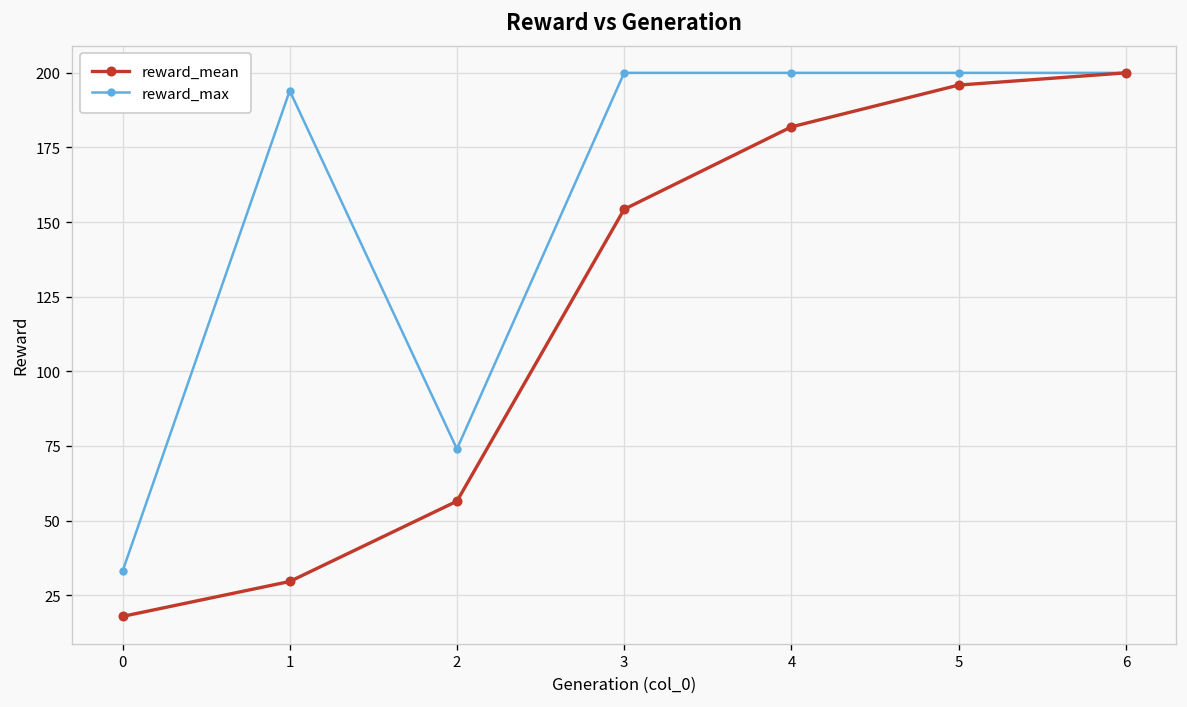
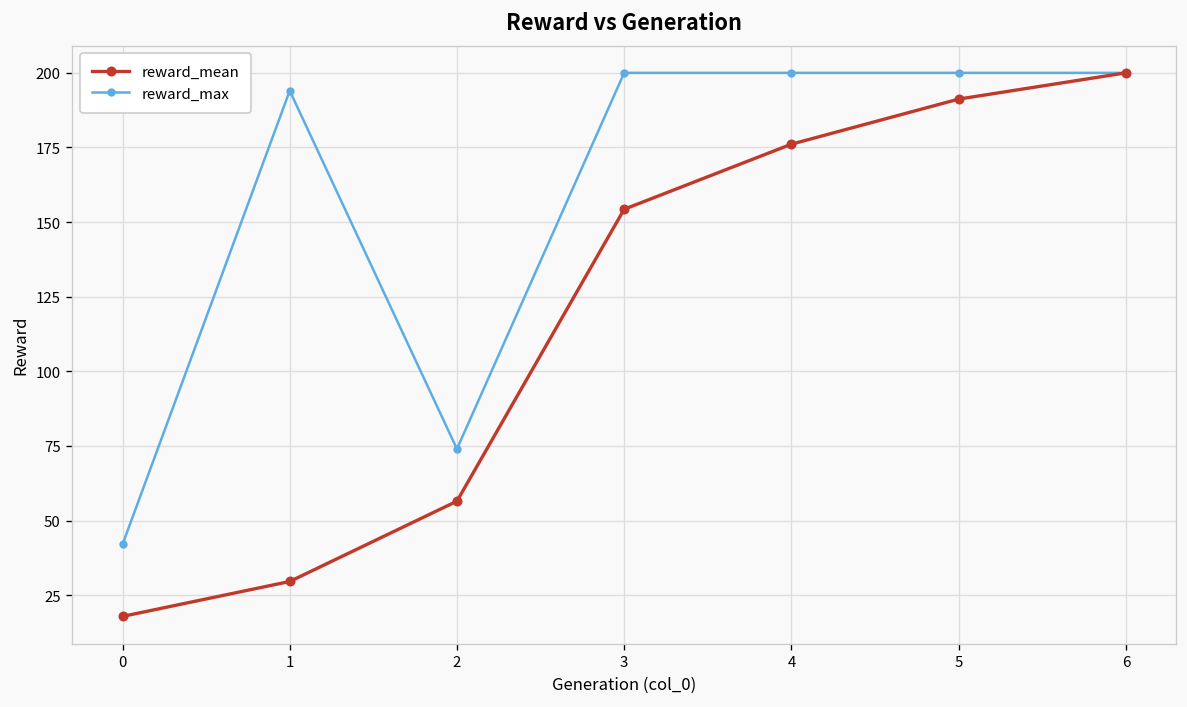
reward_max, 0: 33 -> 42
reward_mean, 4: 182 -> 176
reward_mean, 5: 196 -> 191
